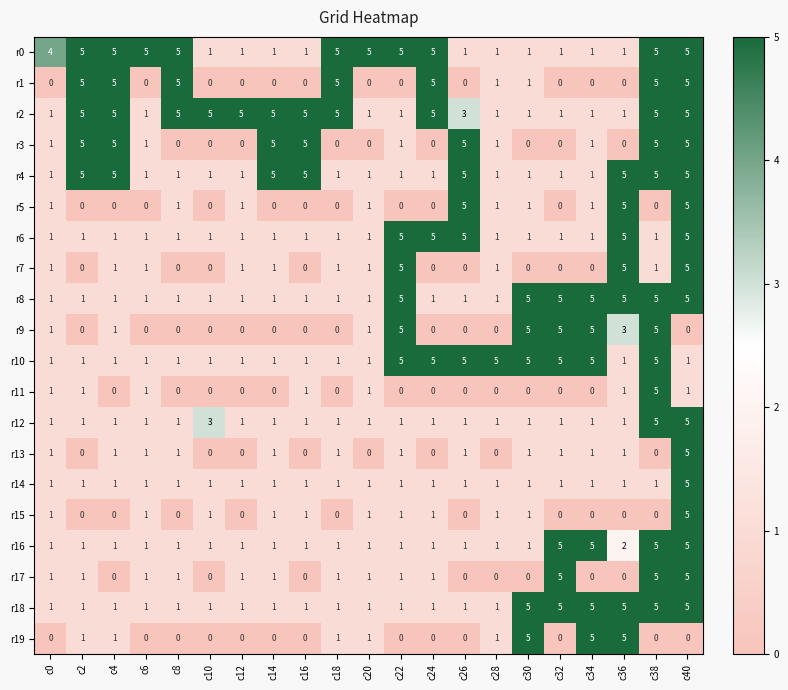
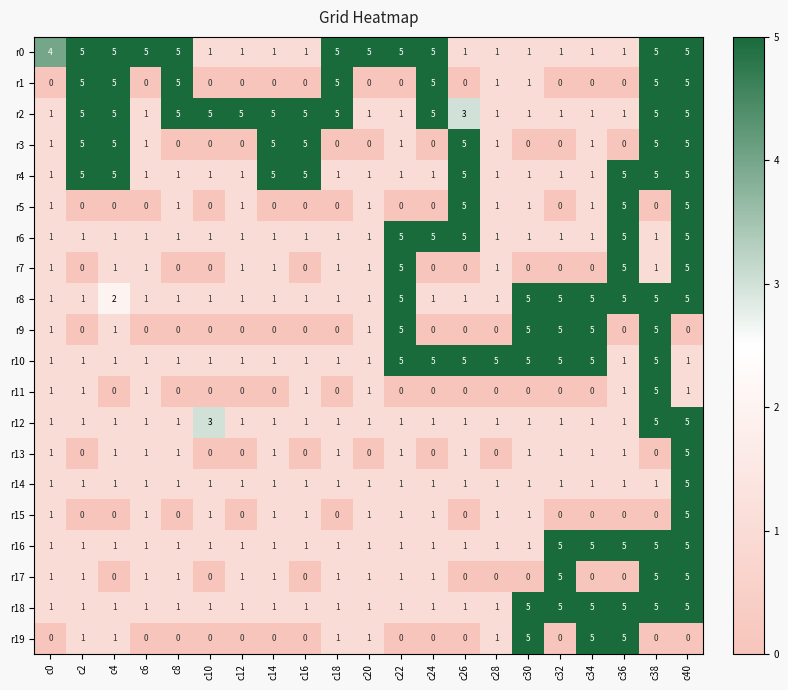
r8, c4: 1 -> 2
r9, c36: 3 -> 0
r16, c36: 2 -> 5
